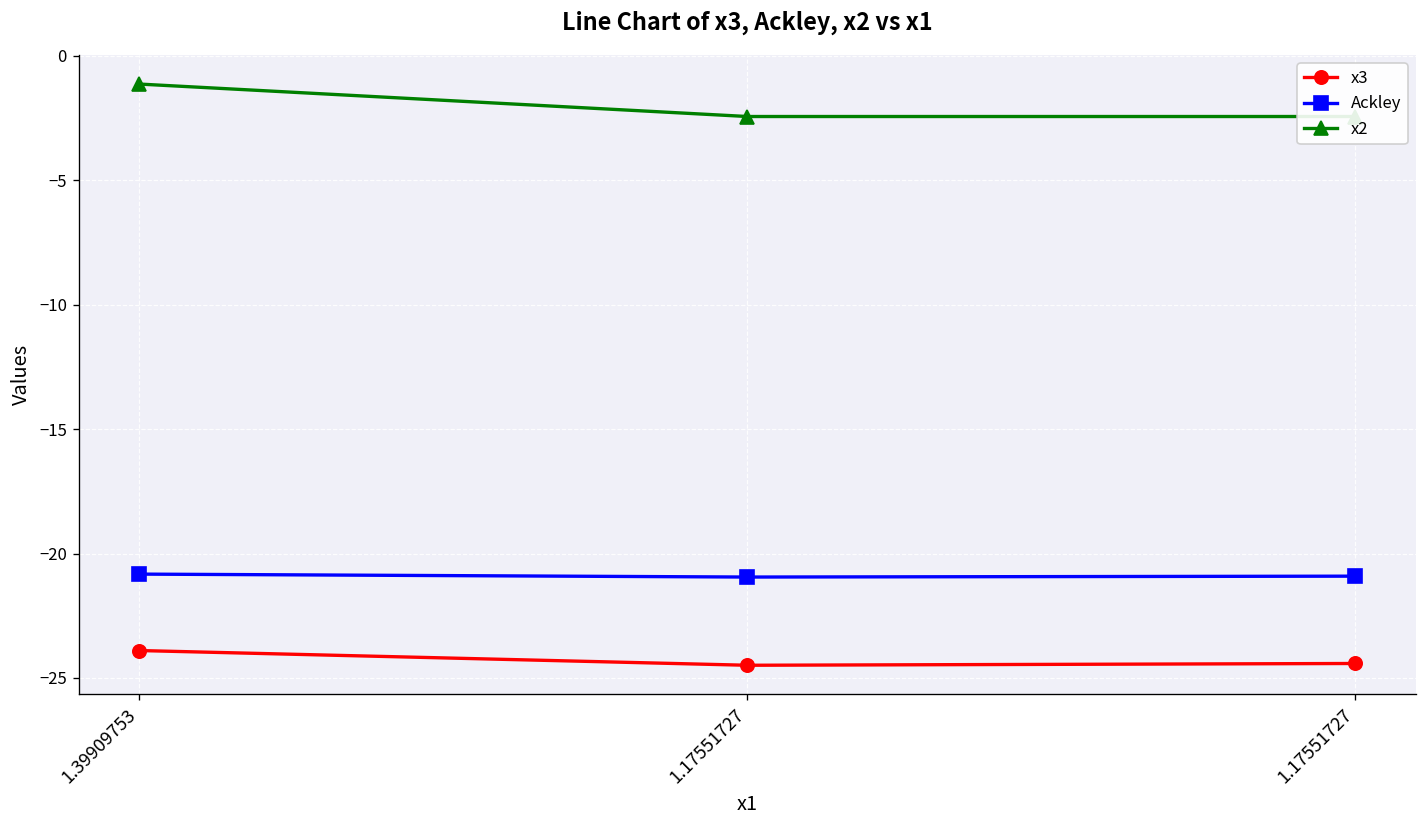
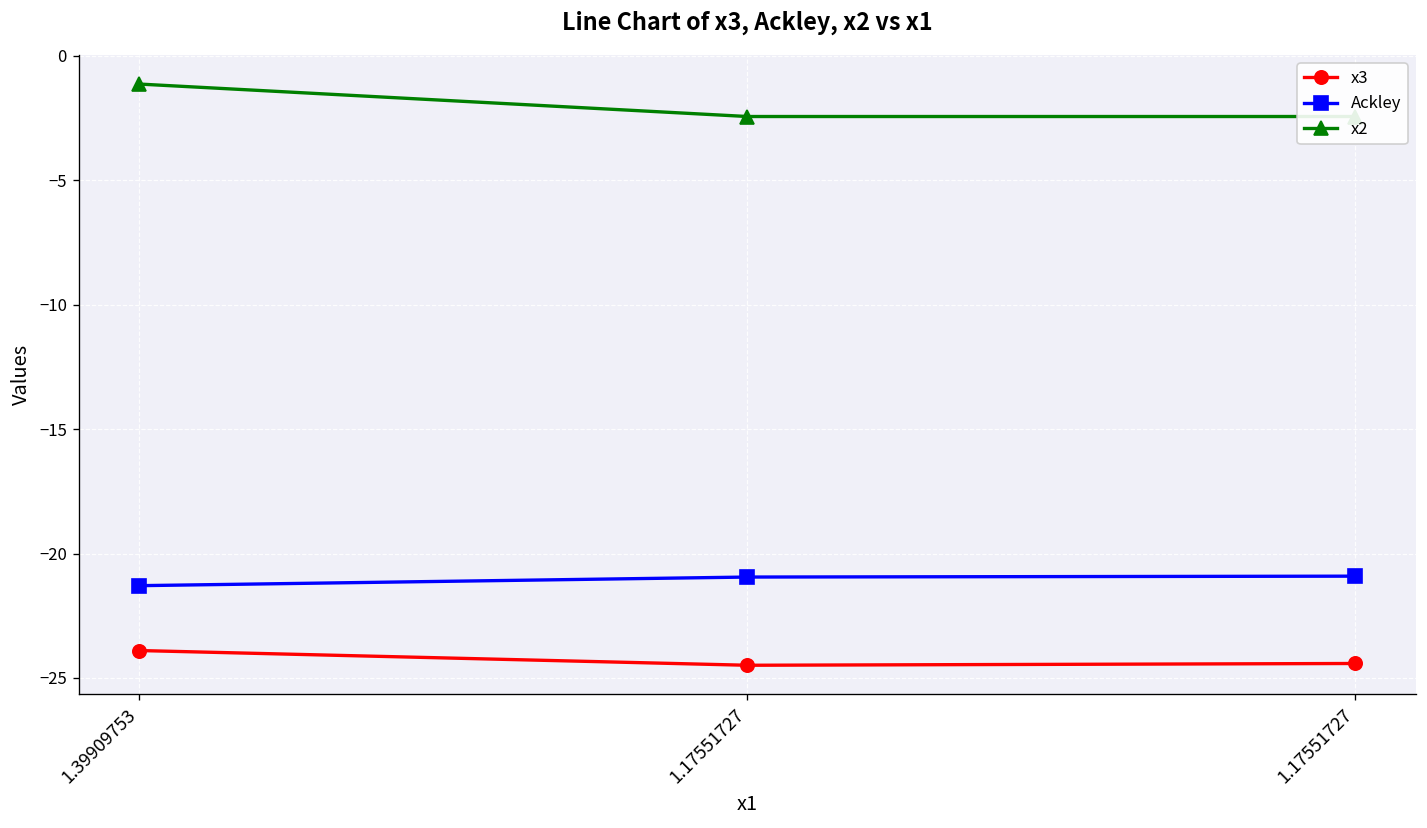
Ackley, 1.39909753: -20.8 -> -21.3
